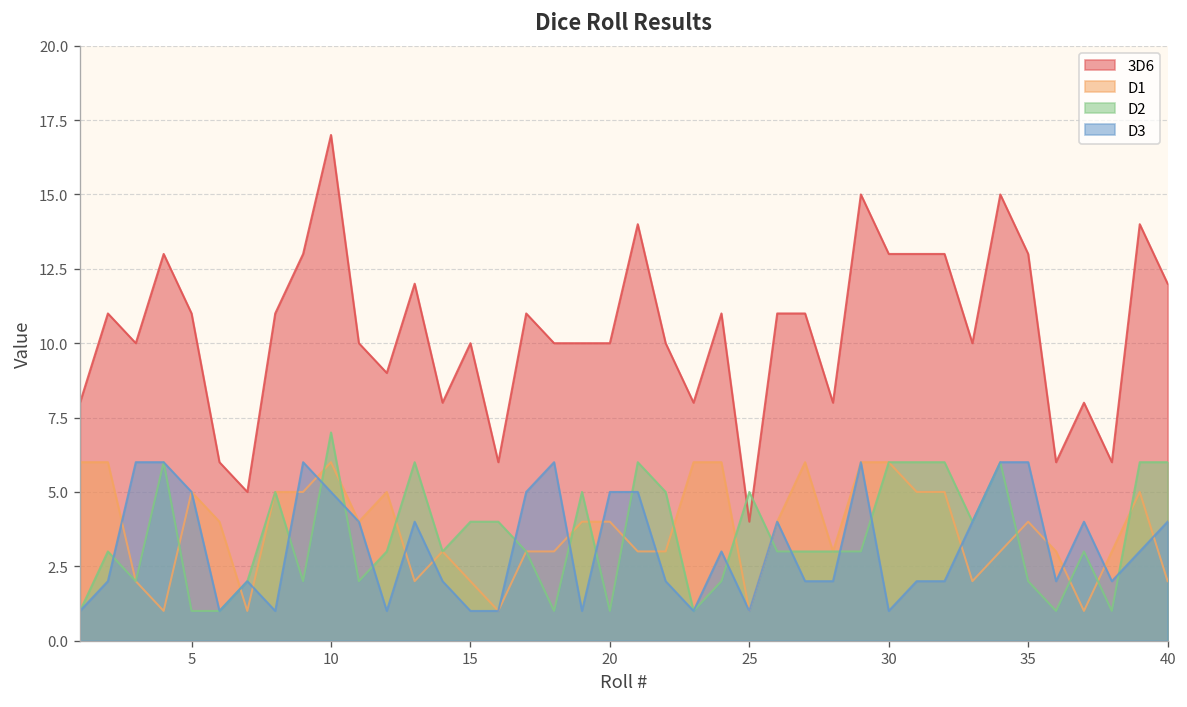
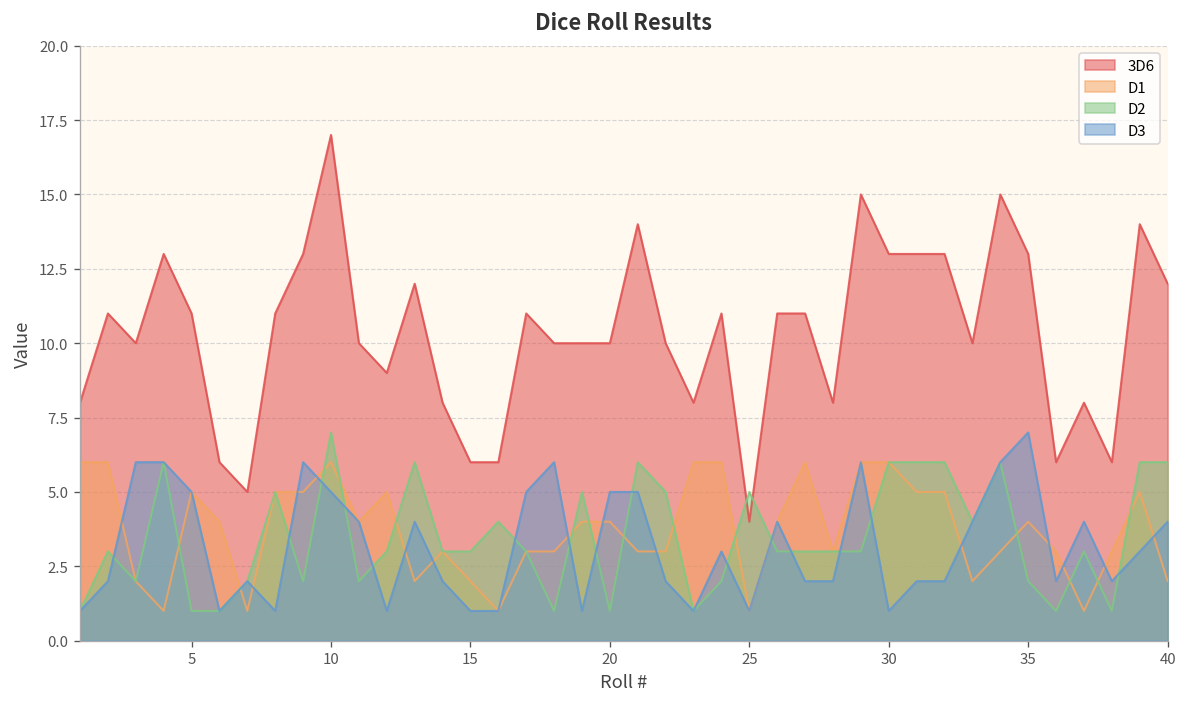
3D6, 15: 10 -> 6
D2, 15: 4 -> 3
D3, 35: 6 -> 7
